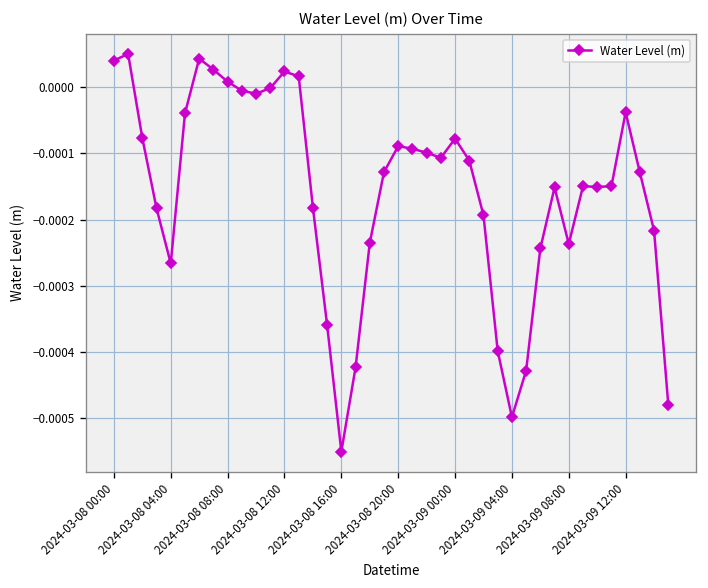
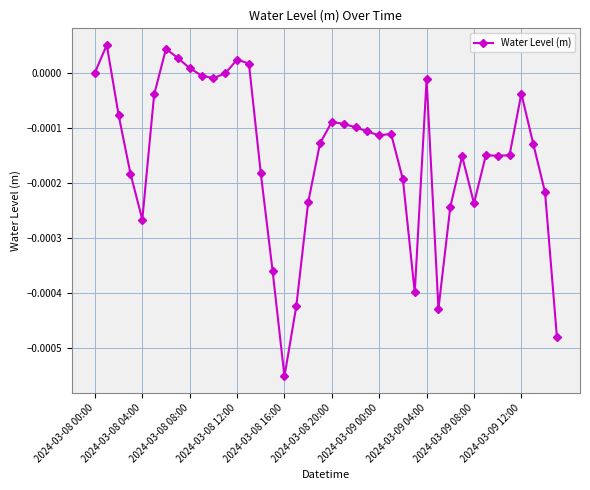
2024-03-08 00:00: 0.00004 -> 0.00000
2024-03-09 00:00: -0.00008 -> -0.00011
2024-03-09 04:00: -0.00050 -> -0.00001
